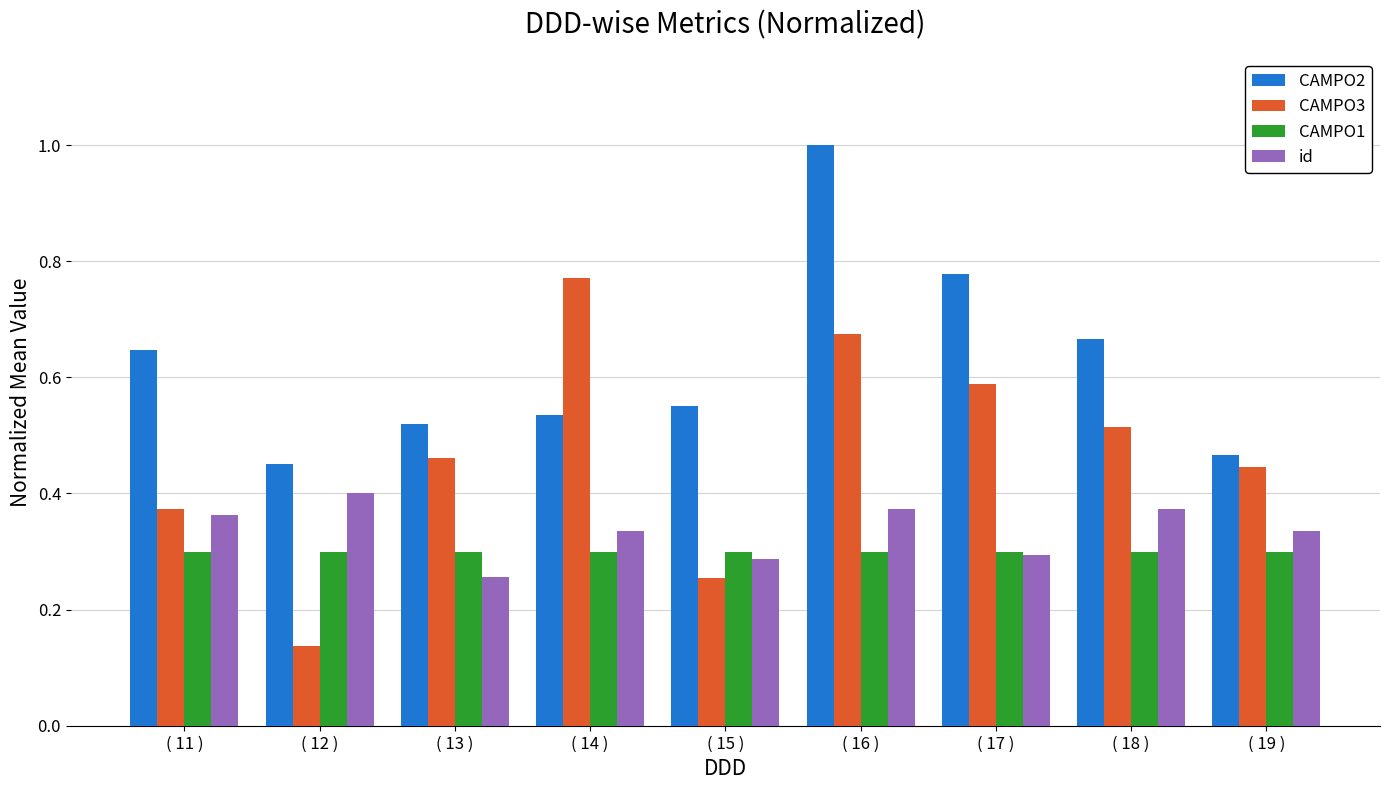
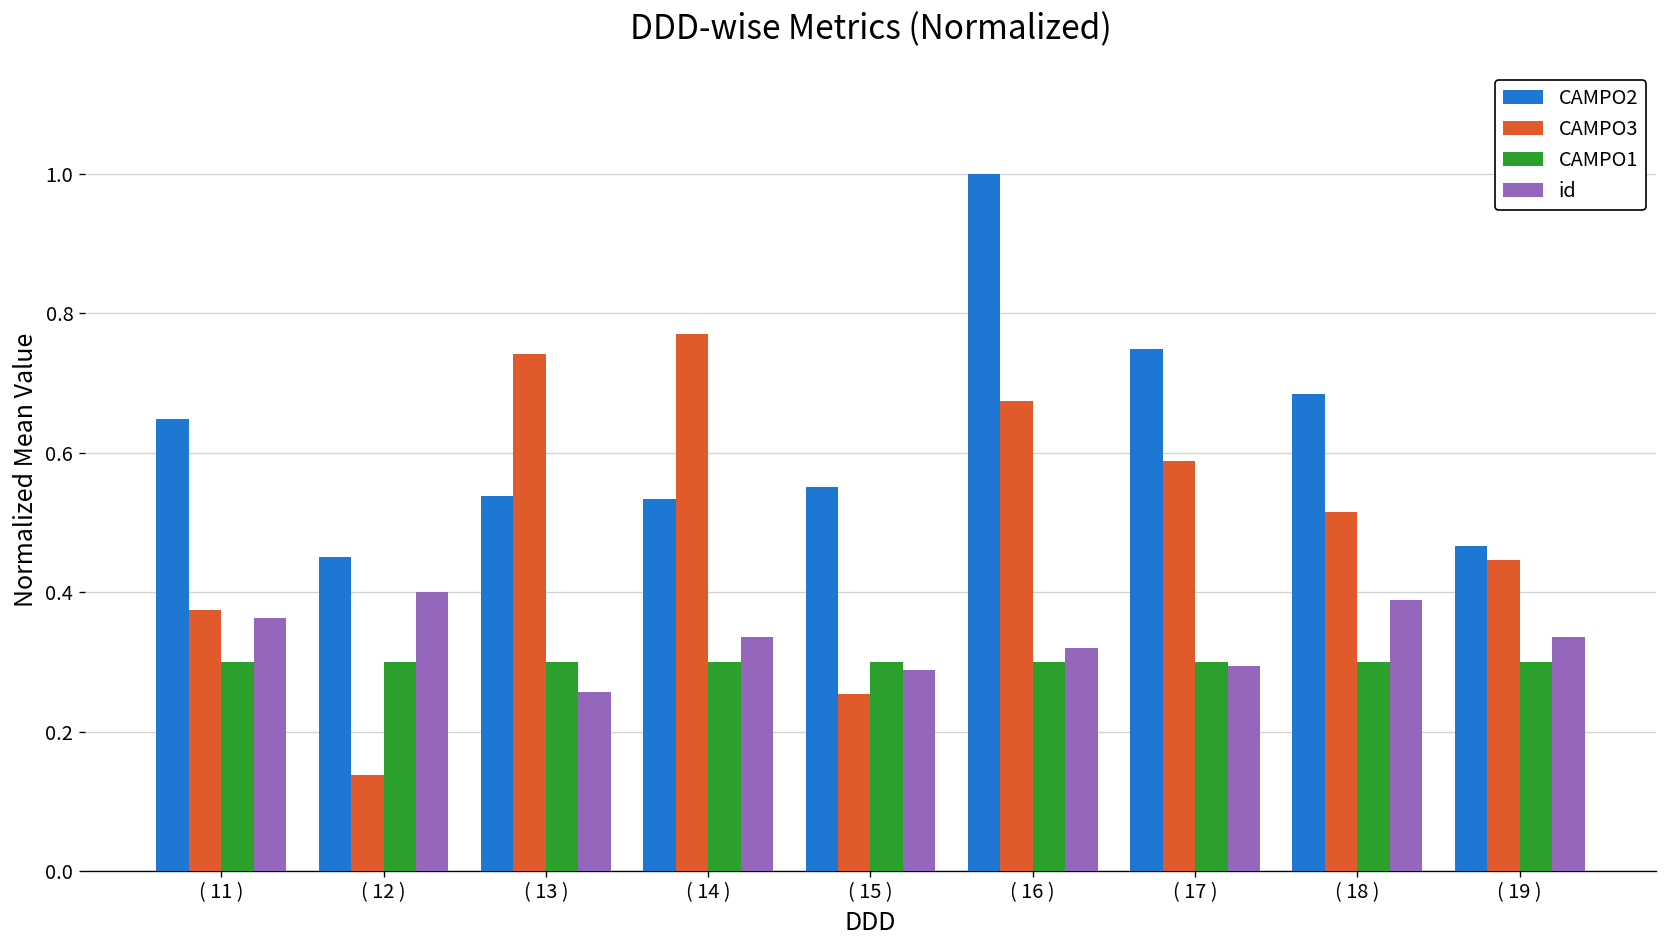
CAMPO2, ( 13 ): 0.52 -> 0.54
CAMPO3, ( 13 ): 0.46 -> 0.74
id, ( 16 ): 0.37 -> 0.32
CAMPO2, ( 17 ): 0.78 -> 0.75
CAMPO2, ( 18 ): 0.67 -> 0.68
id, ( 18 ): 0.37 -> 0.39
